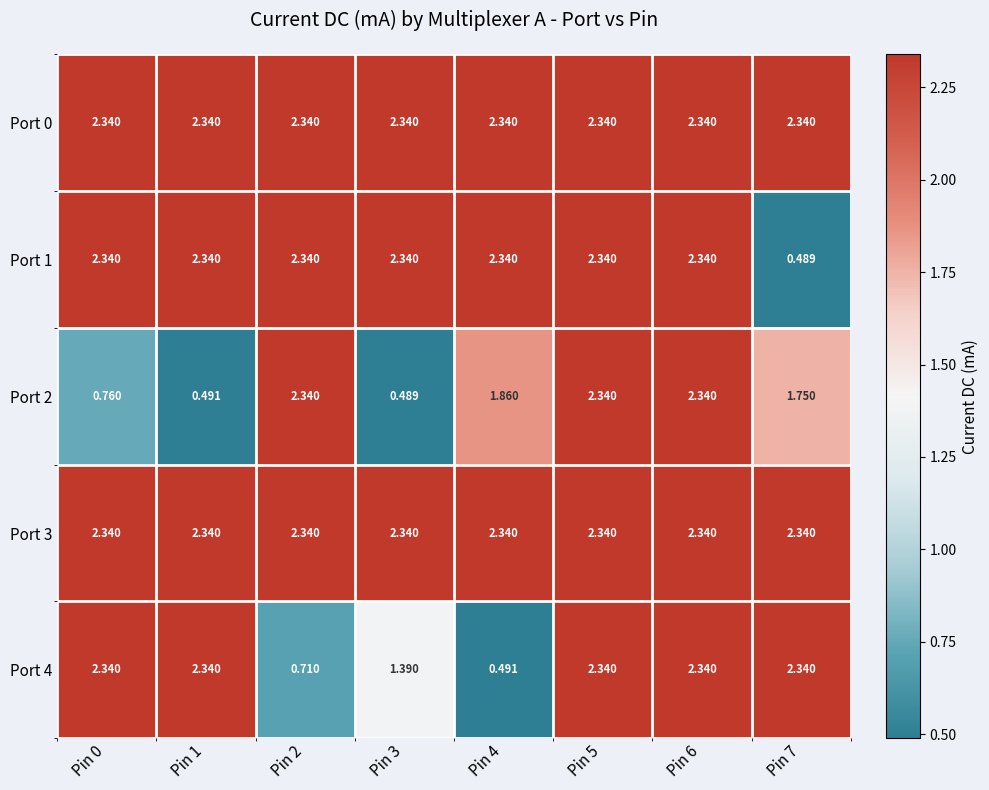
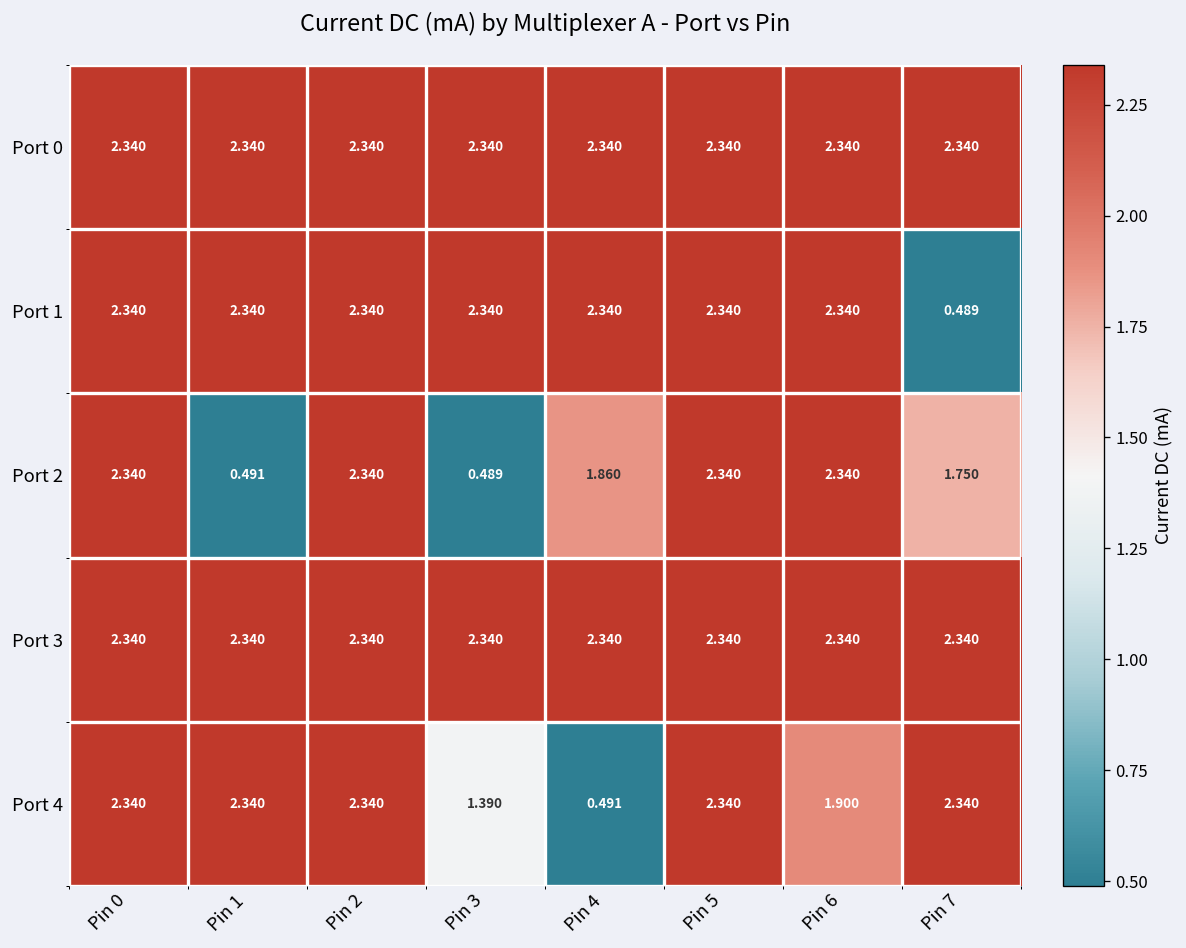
Port 2, Pin 0: 0.760 -> 2.340
Port 4, Pin 2: 0.710 -> 2.340
Port 4, Pin 6: 2.340 -> 1.900
